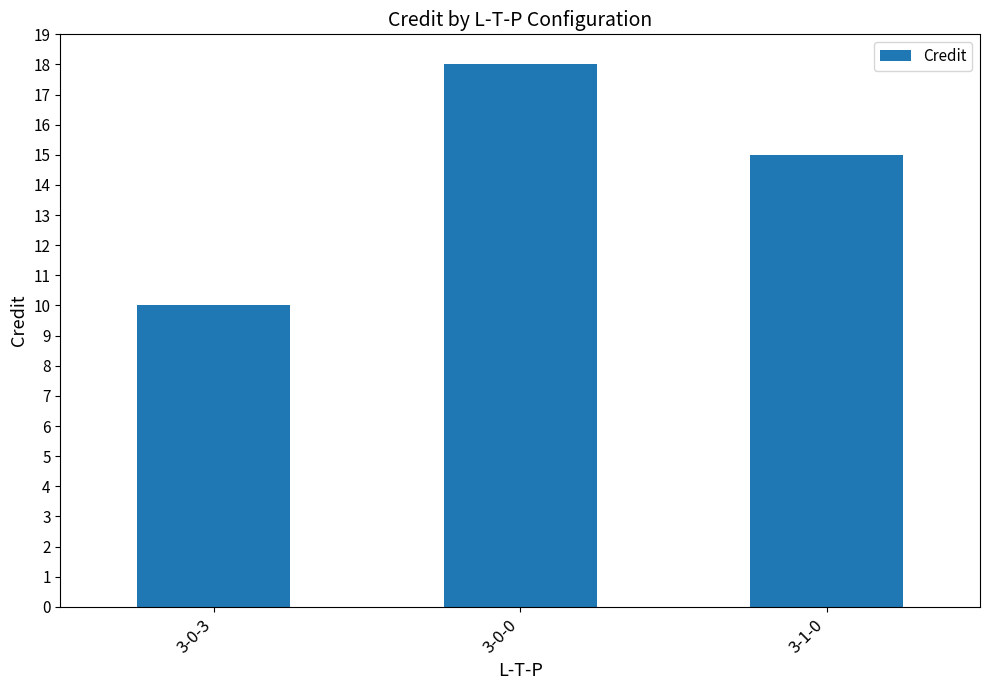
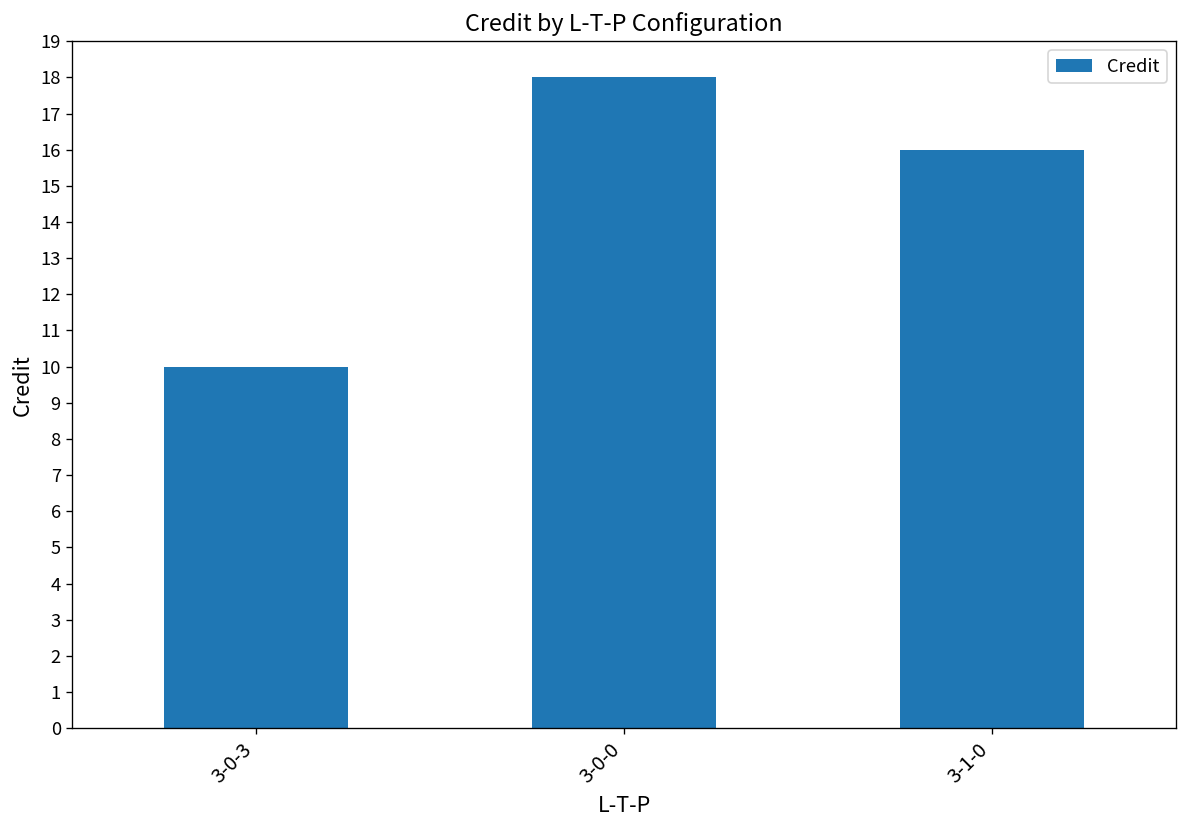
3-1-0: 15 -> 16
